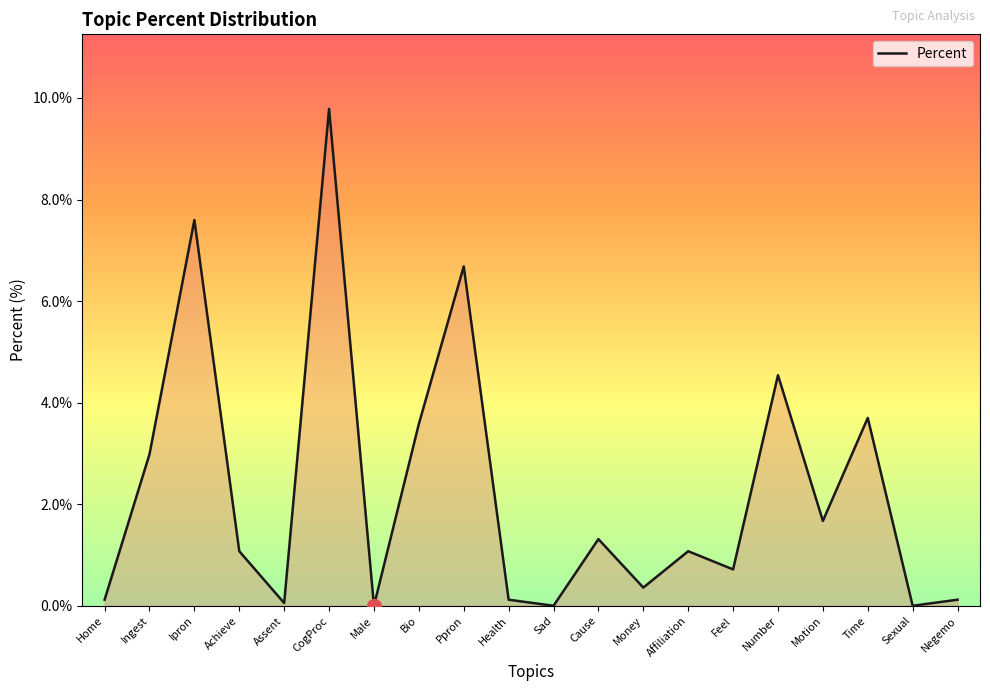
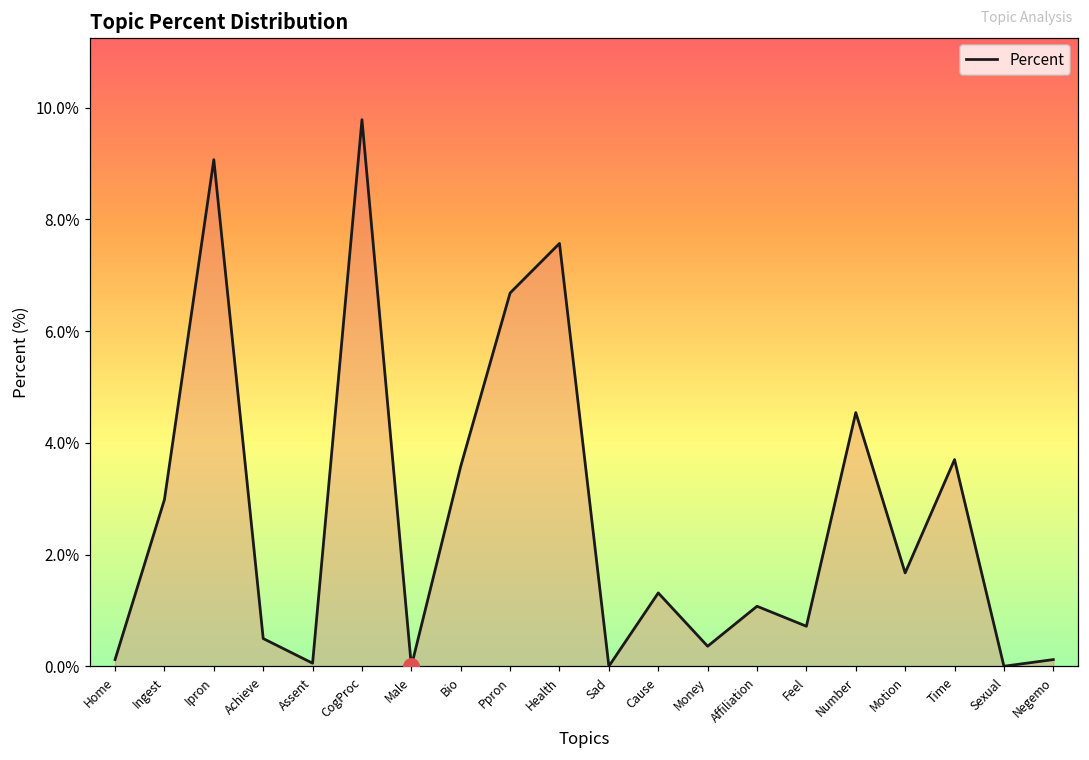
Percent, Ipron: 7.6% -> 9.1%
Percent, Achieve: 1.1% -> 0.5%
Percent, Health: 0.1% -> 7.6%
